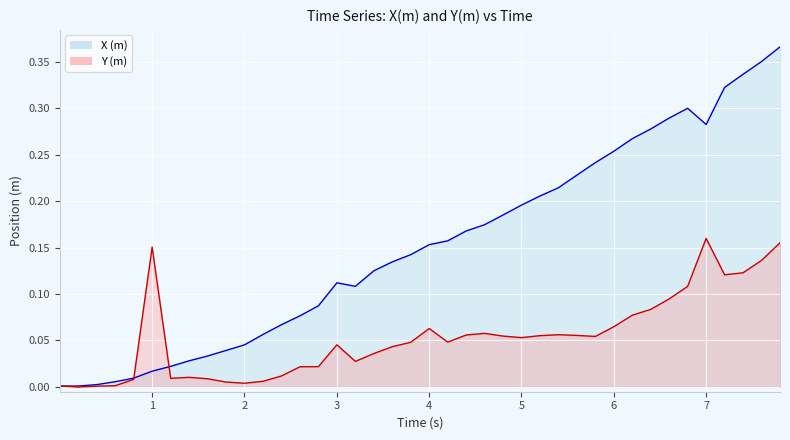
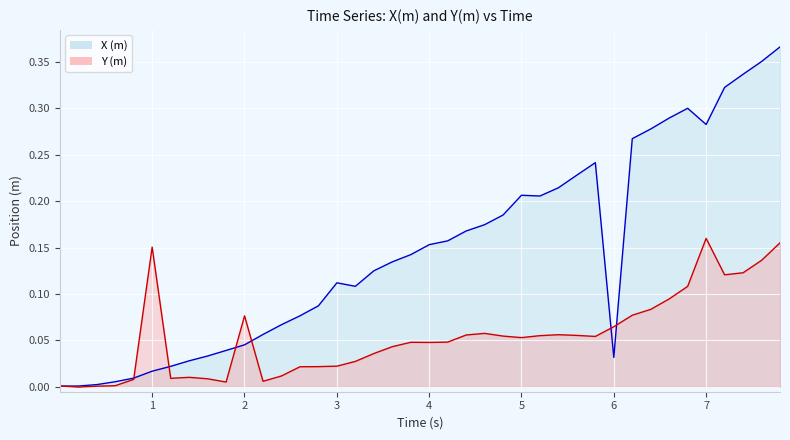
Y (m), 2: 0.00 -> 0.08
Y (m), 3: 0.05 -> 0.02
Y (m), 4: 0.06 -> 0.05
X (m), 5: 0.20 -> 0.21
X (m), 6: 0.25 -> 0.03
